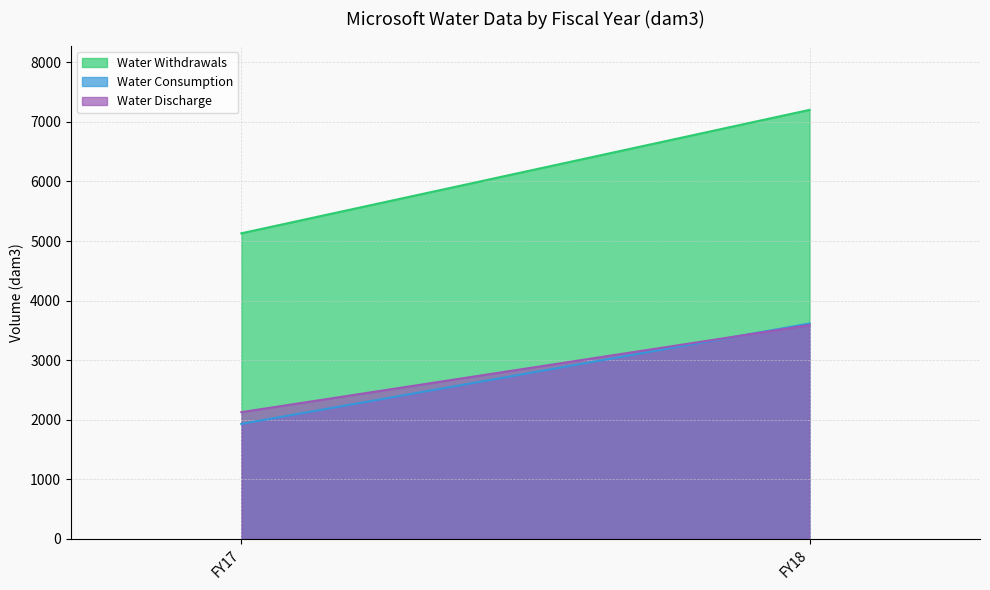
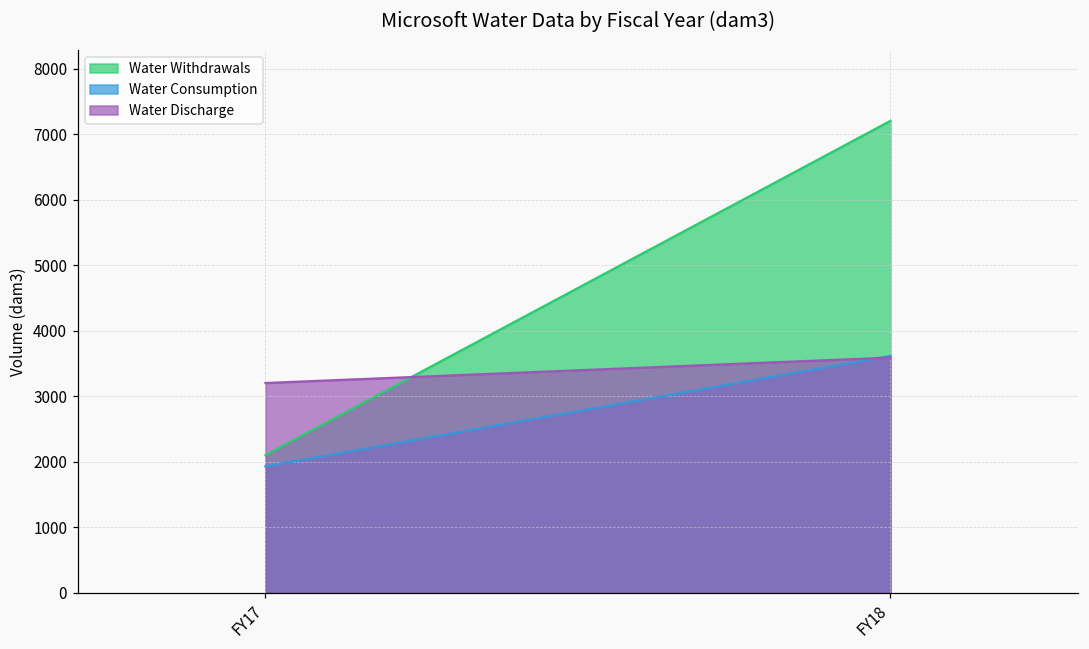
Water Withdrawals, FY17: 5100 -> 2100
Water Discharge, FY17: 2100 -> 3200
